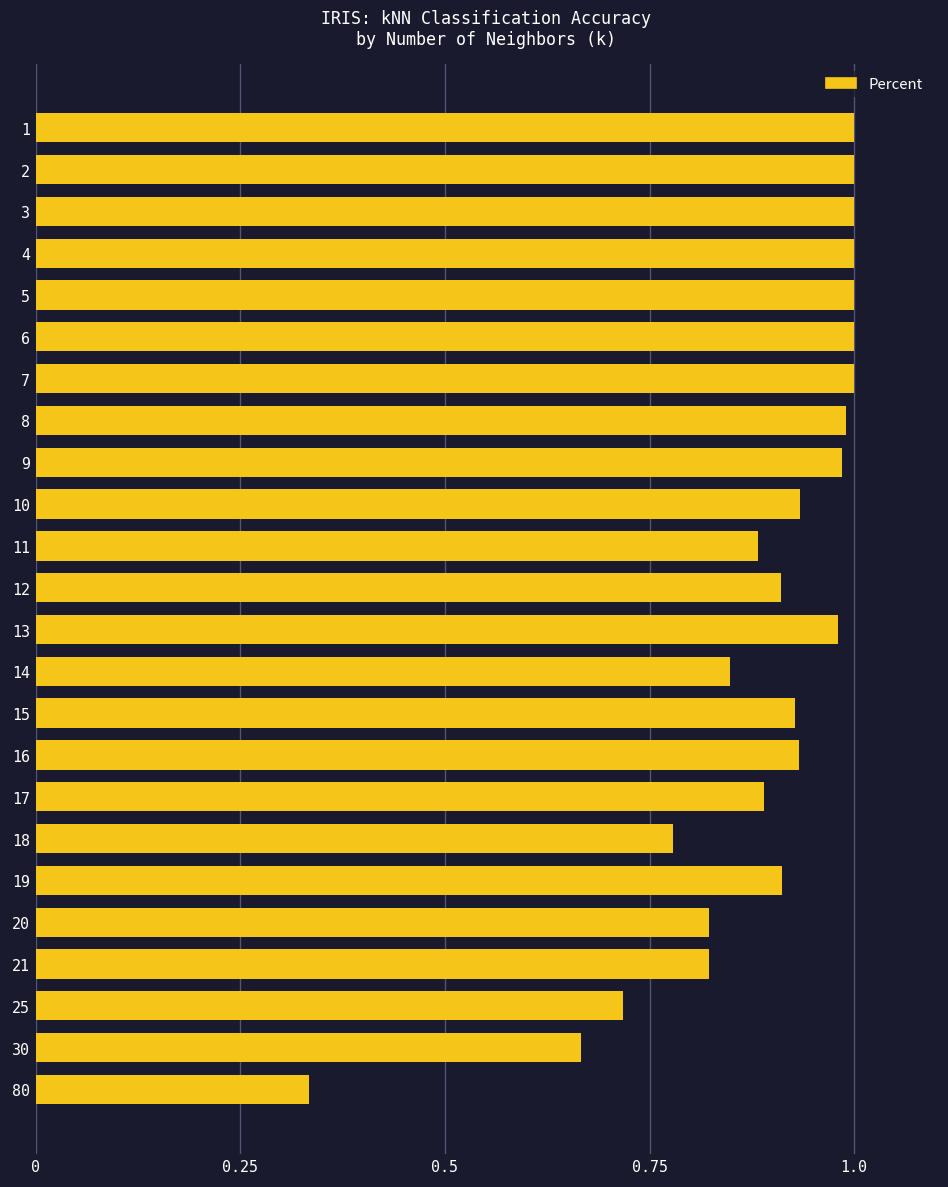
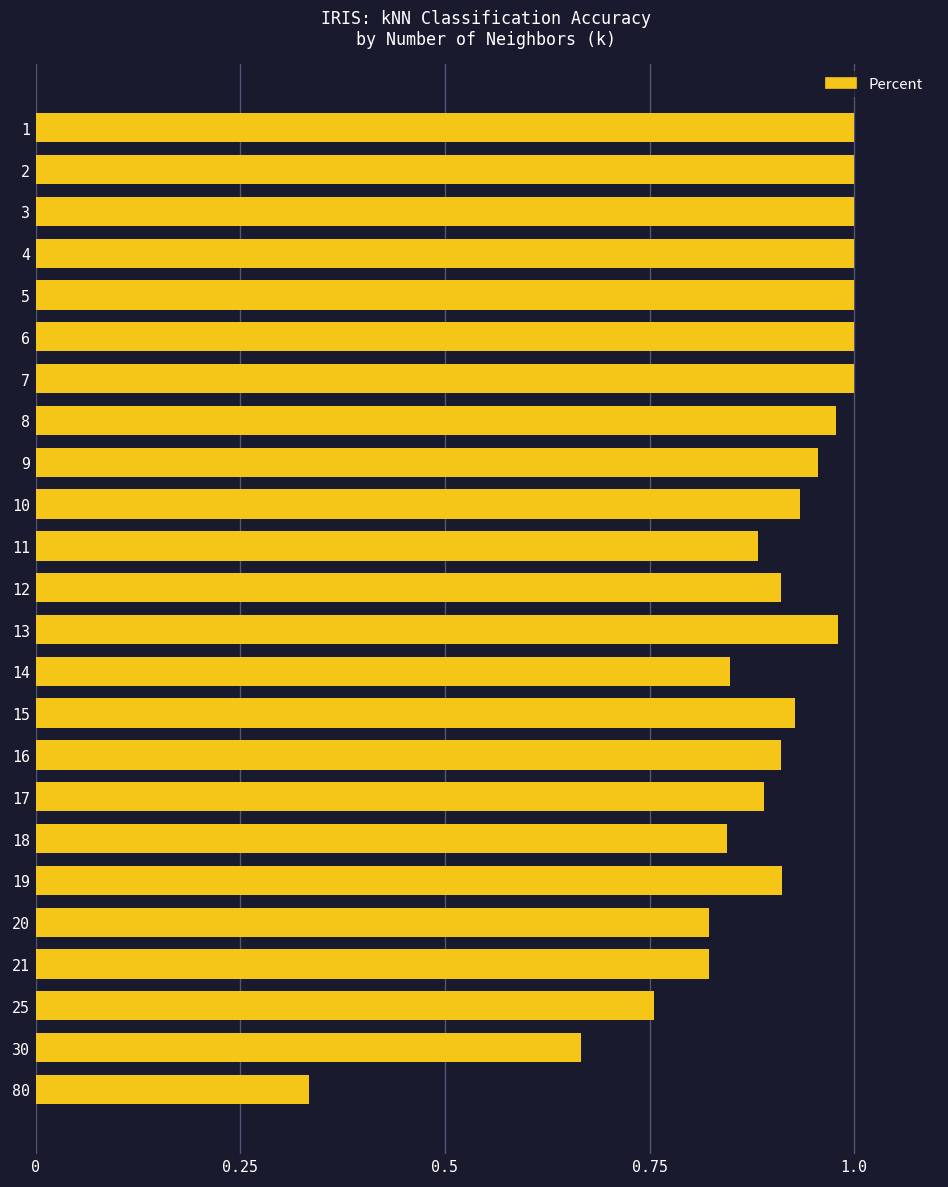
8: 0.99 -> 0.98
9: 0.98 -> 0.96
16: 0.93 -> 0.91
18: 0.78 -> 0.84
25: 0.72 -> 0.76
